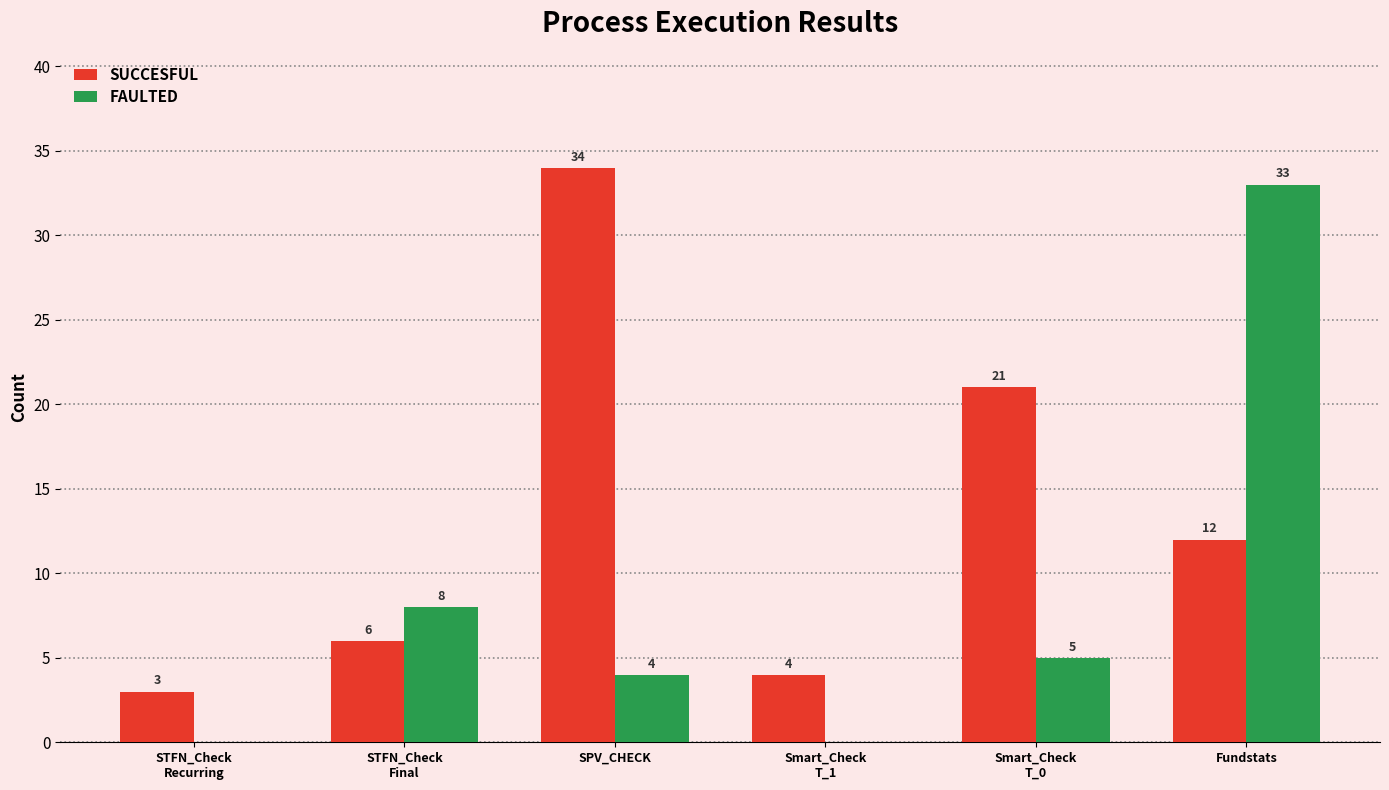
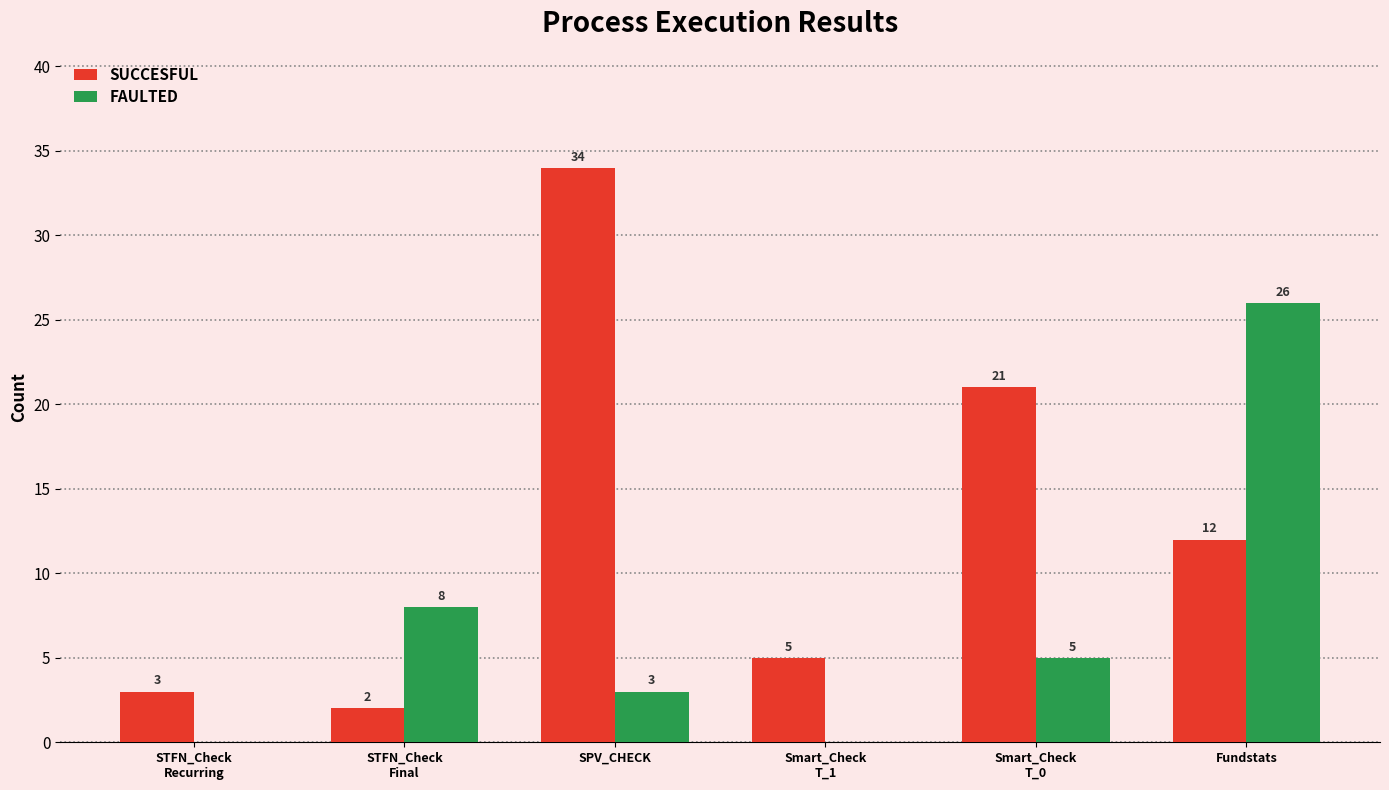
SUCCESFUL, STFN_Check Final: 6 -> 2
FAULTED, SPV_CHECK: 4 -> 3
SUCCESFUL, Smart_Check T_1: 4 -> 5
FAULTED, Fundstats: 33 -> 26
